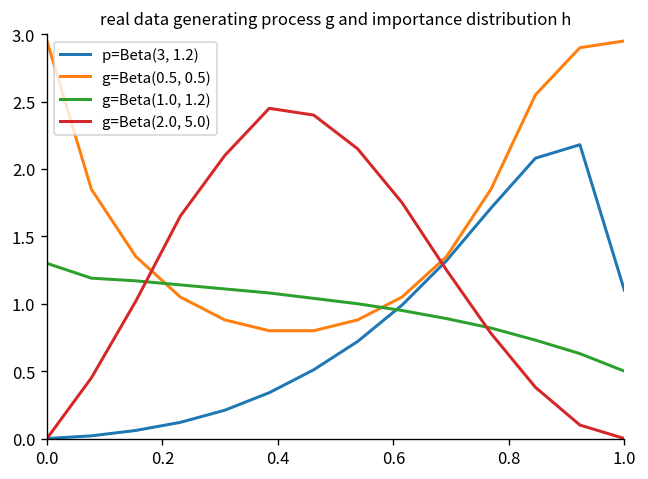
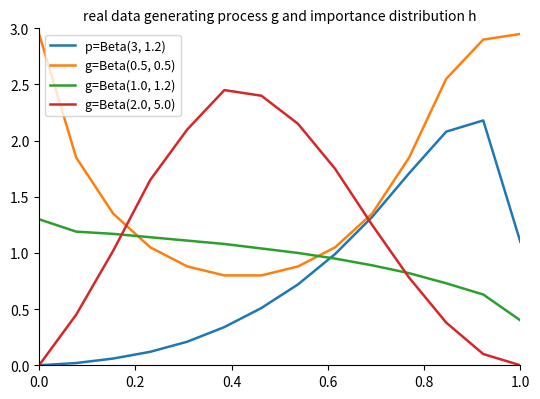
g=Beta(1.0, 1.2), 1.0: 0.5 -> 0.4
